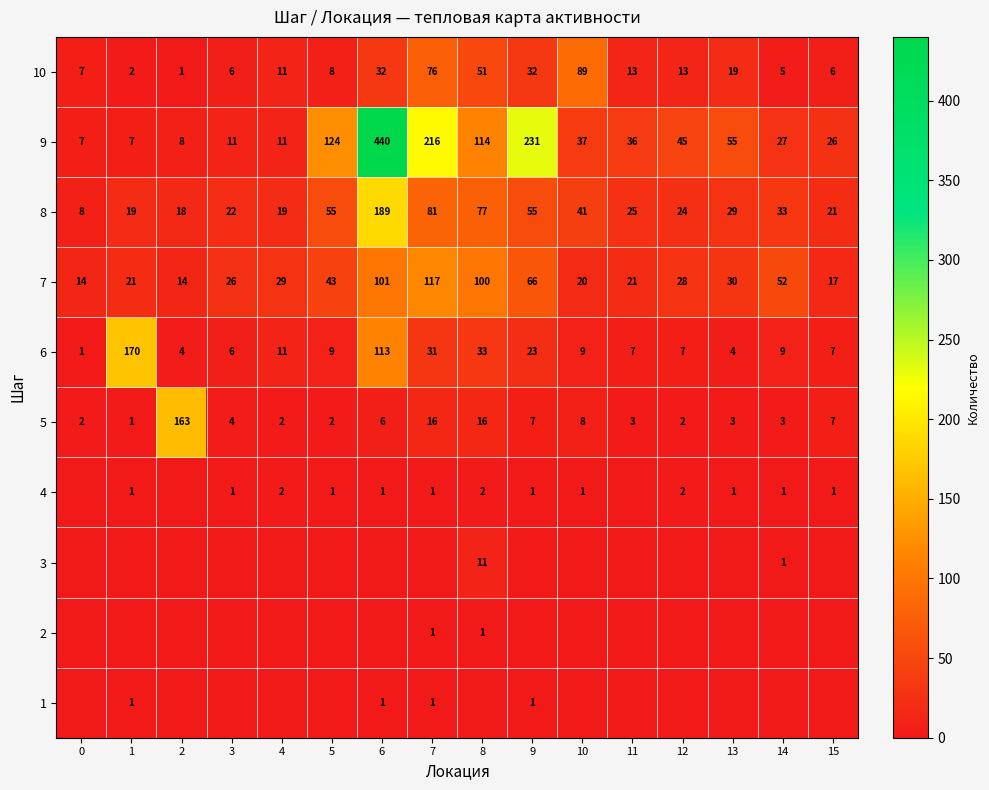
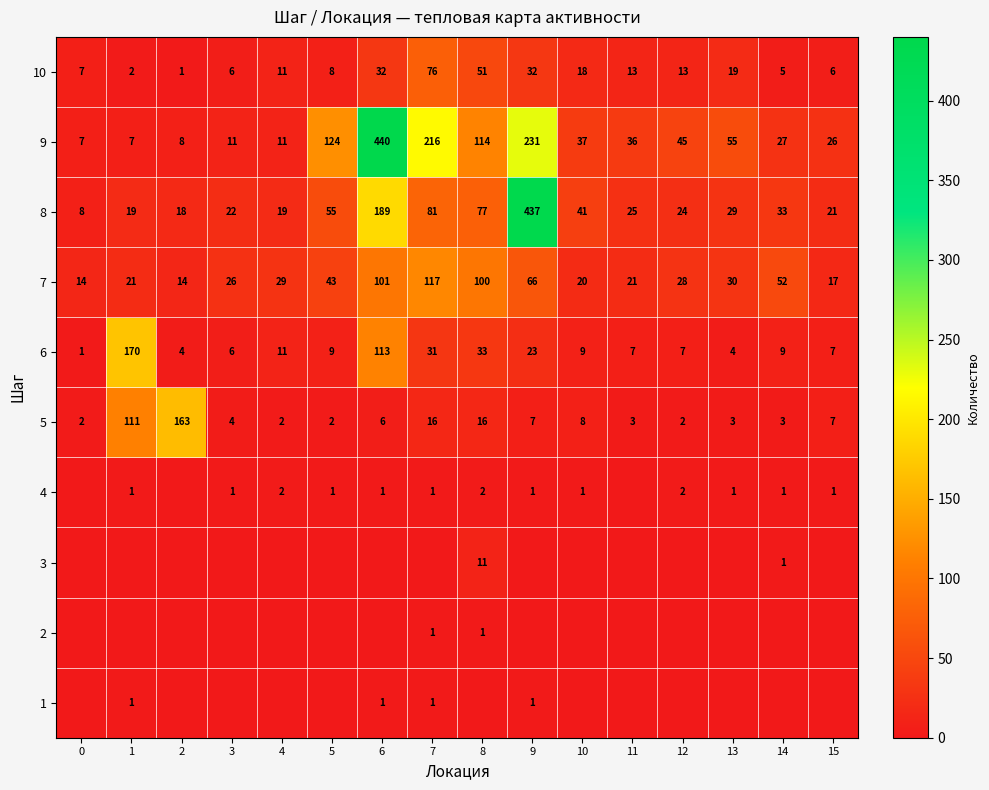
10, 10: 89 -> 18
8, 9: 55 -> 437
5, 1: 1 -> 111
